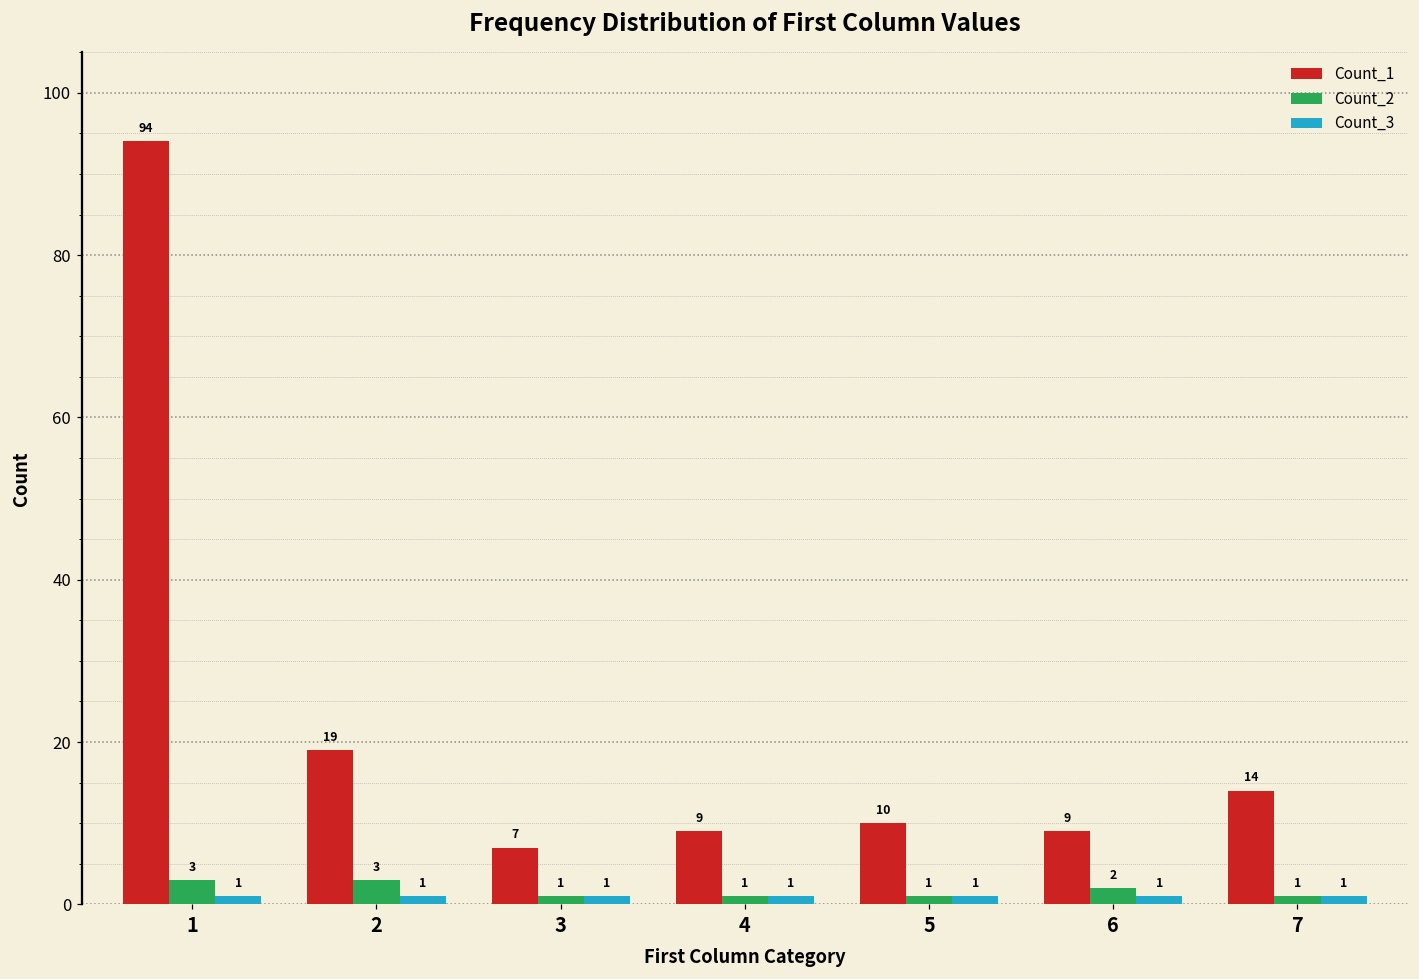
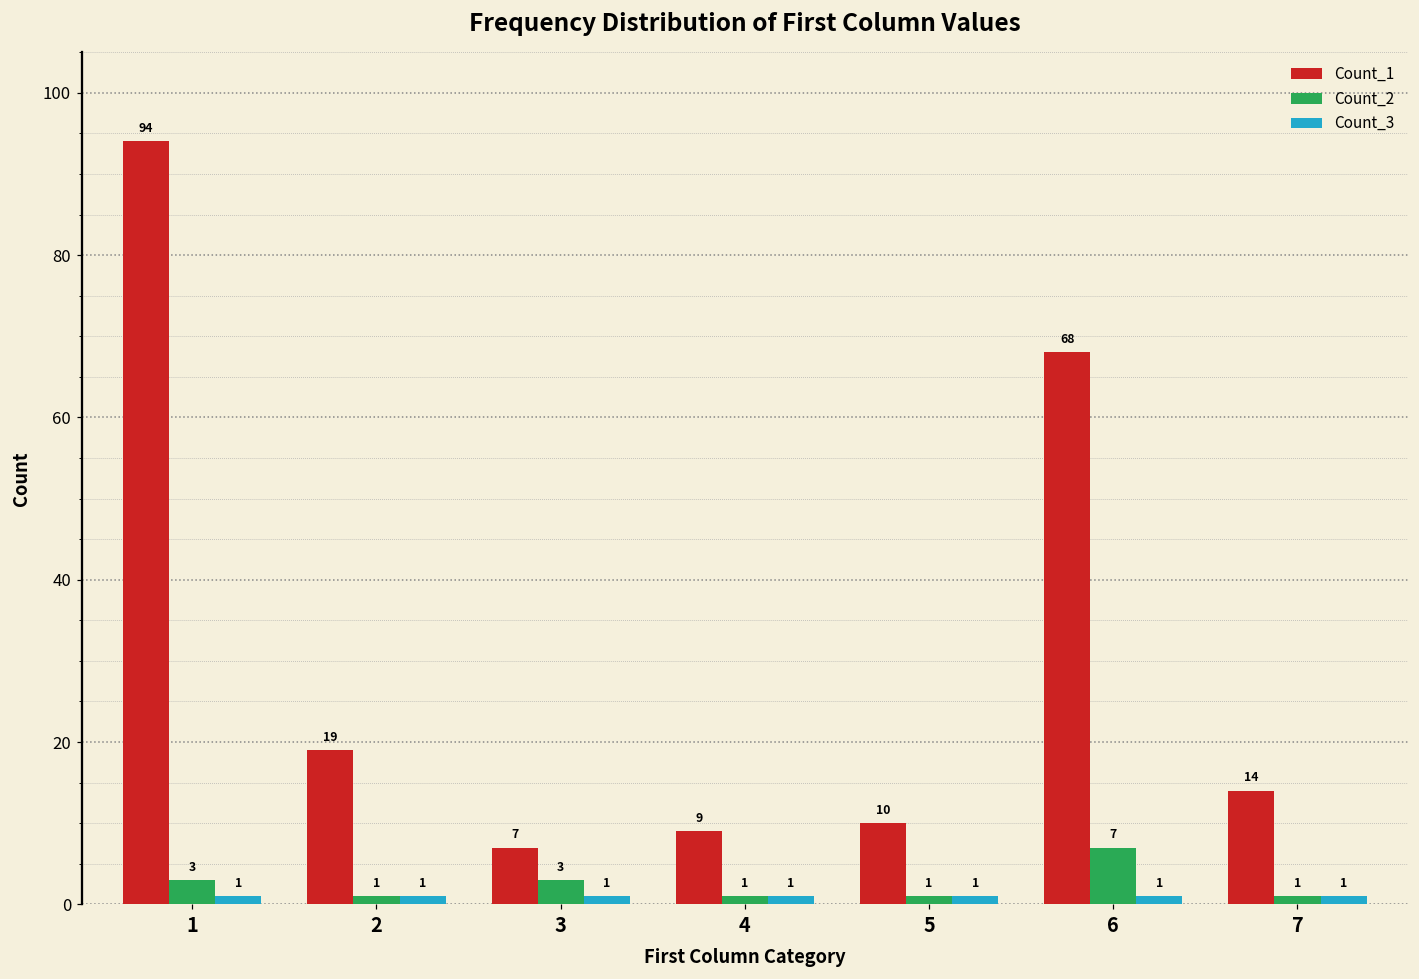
Count_2, 2: 3 -> 1
Count_2, 3: 1 -> 3
Count_1, 6: 9 -> 68
Count_2, 6: 2 -> 7
